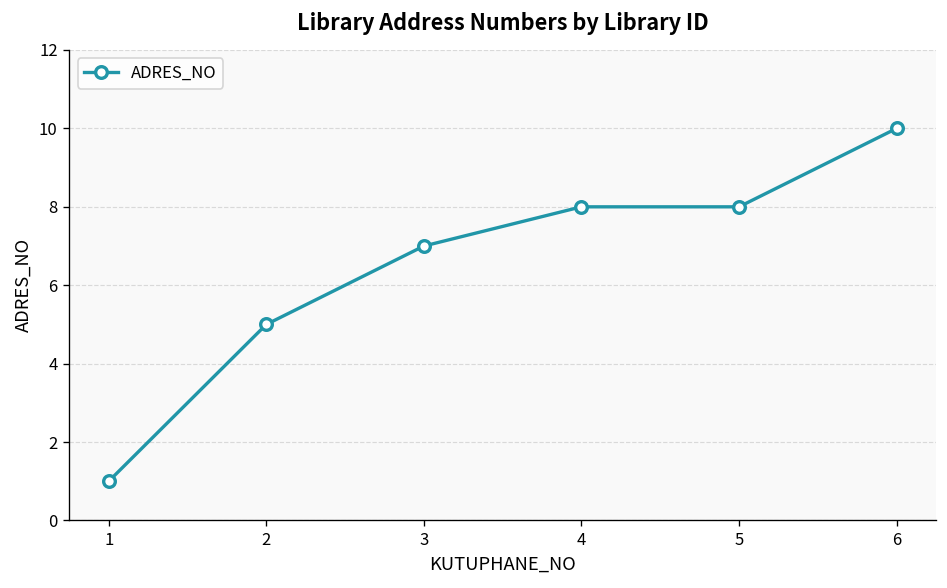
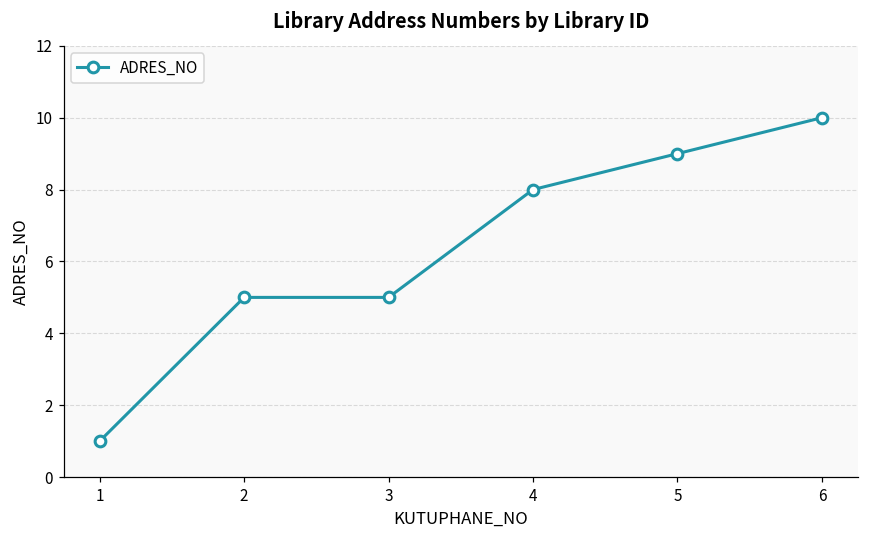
3: 7 -> 5
5: 8 -> 9
